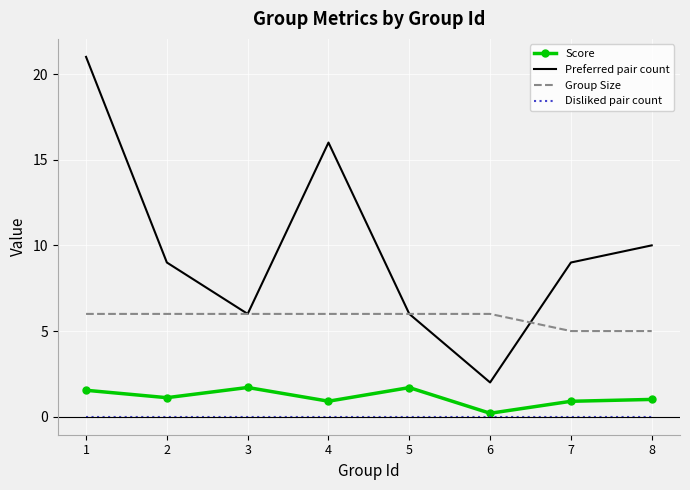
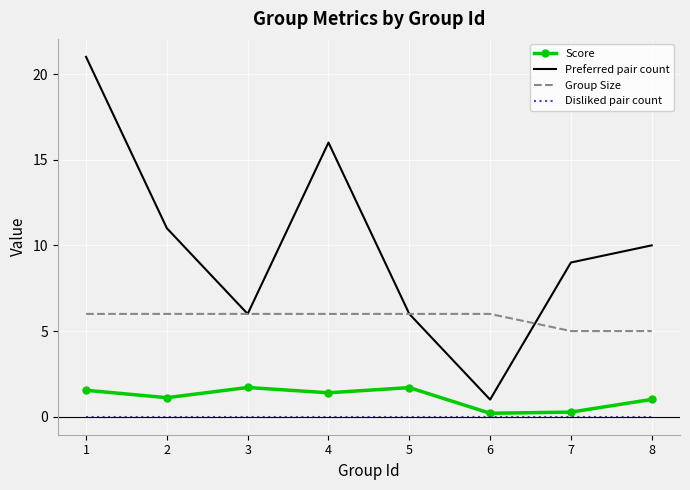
Preferred pair count, 2: 9 -> 11
Score, 4: 0.9 -> 1.4
Preferred pair count, 6: 2 -> 1
Score, 7: 0.9 -> 0.3
